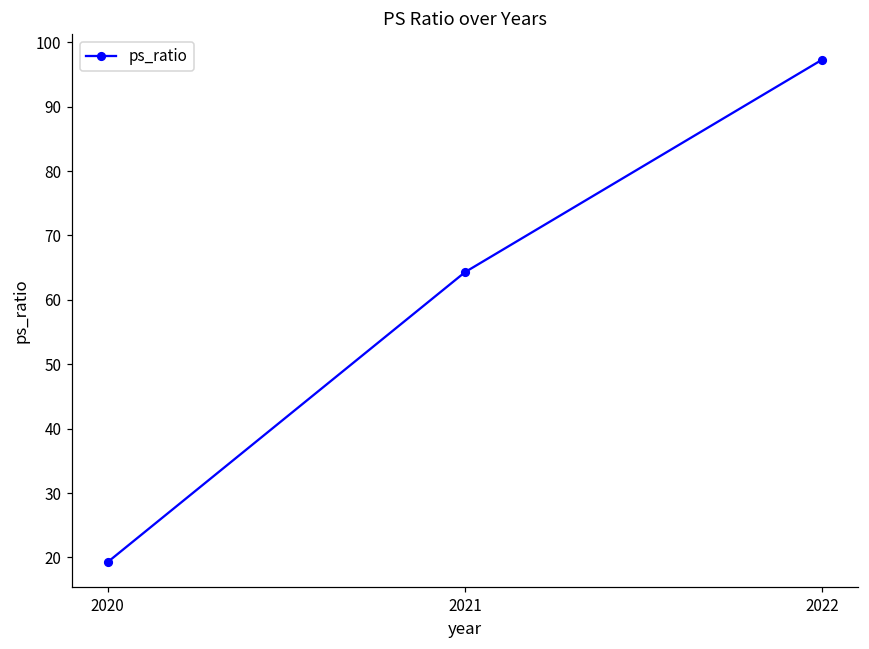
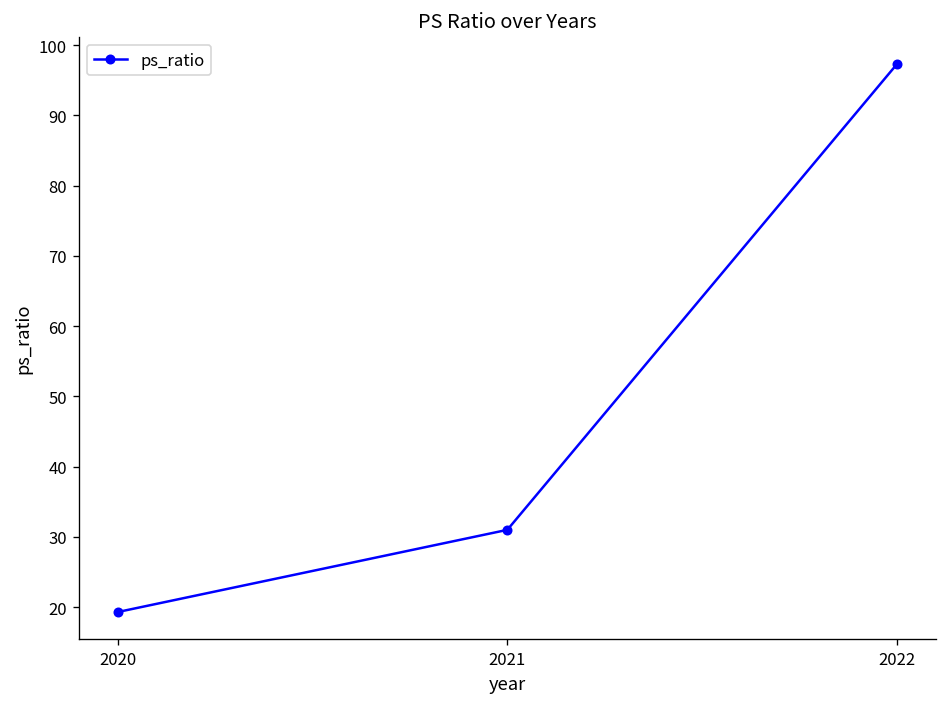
2021: 64 -> 31
